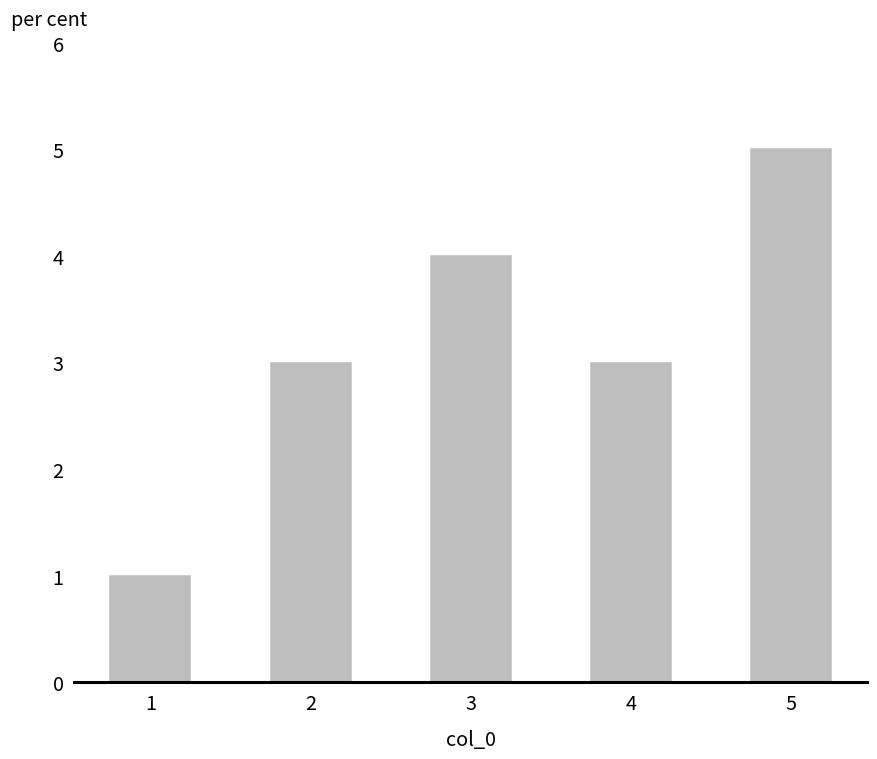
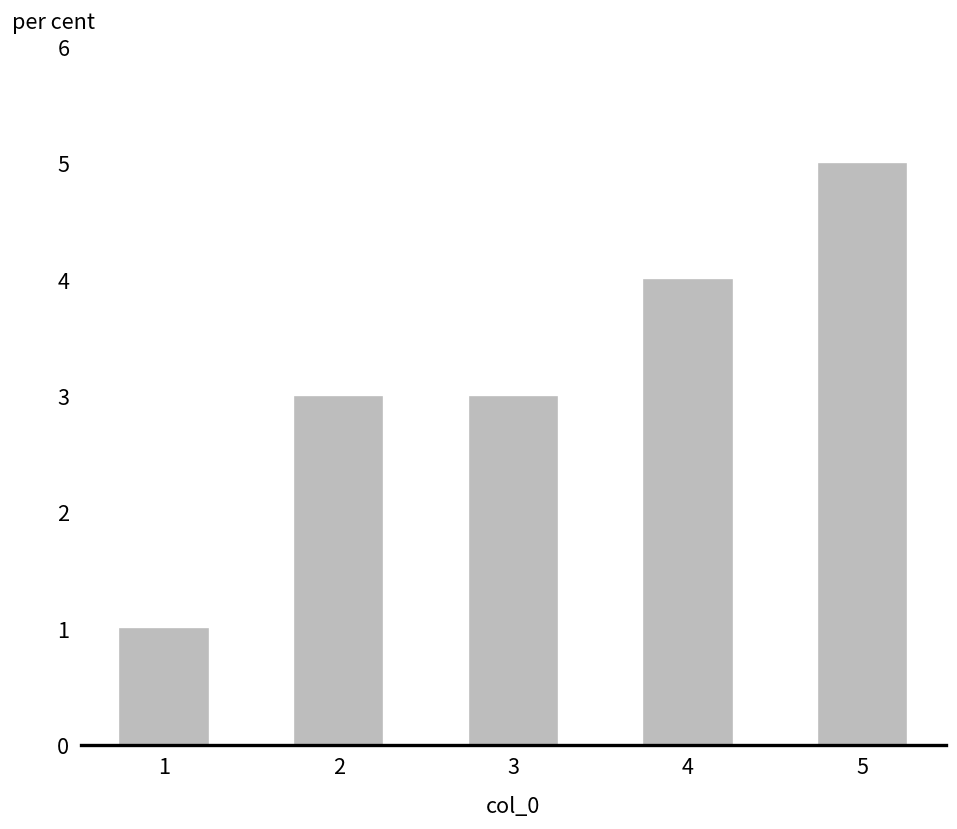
3: 4 -> 3
4: 3 -> 4
